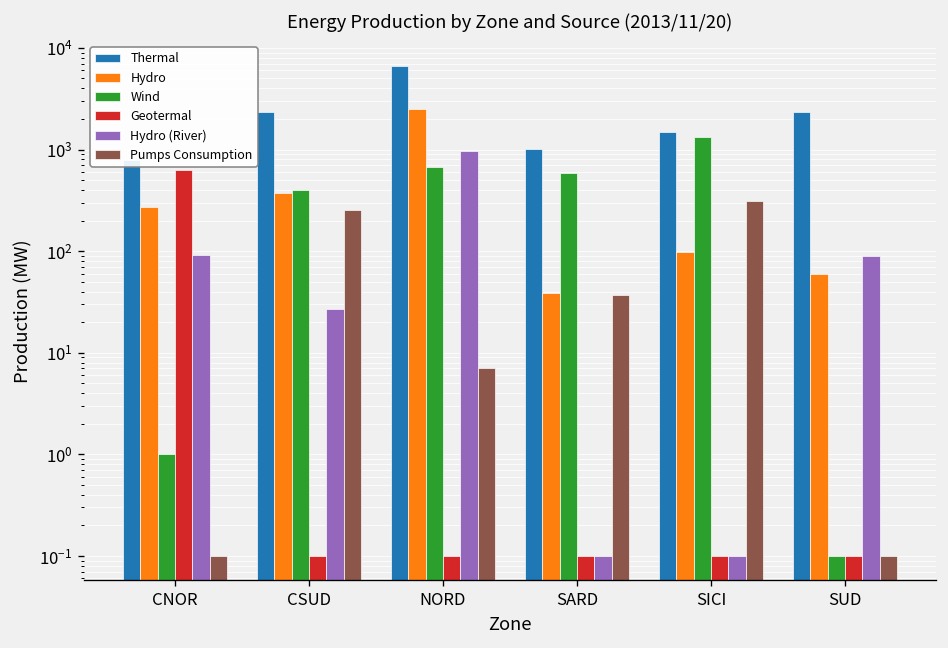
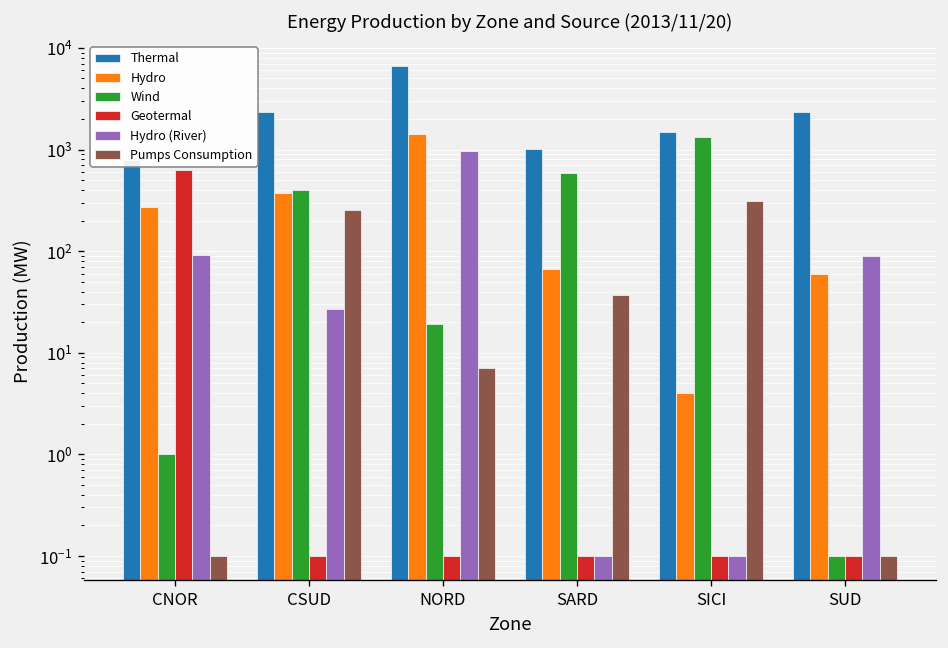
Hydro, NORD: 2500 -> 1400
Wind, NORD: 700 -> 19
Hydro, SARD: 40 -> 70
Hydro, SICI: 100 -> 4
